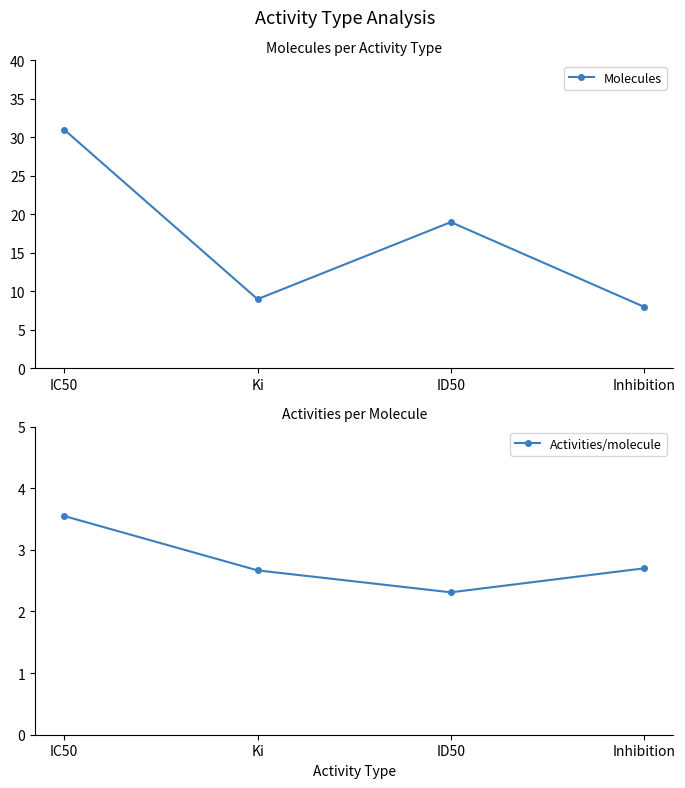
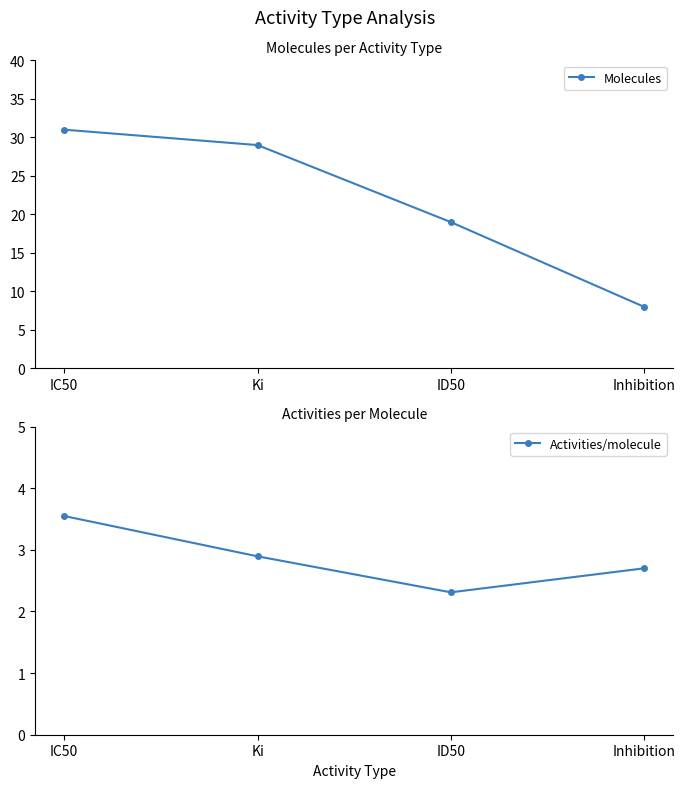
Molecules per Activity Type, Ki: 9 -> 29
Activities per Molecule, Ki: 2.7 -> 2.9
